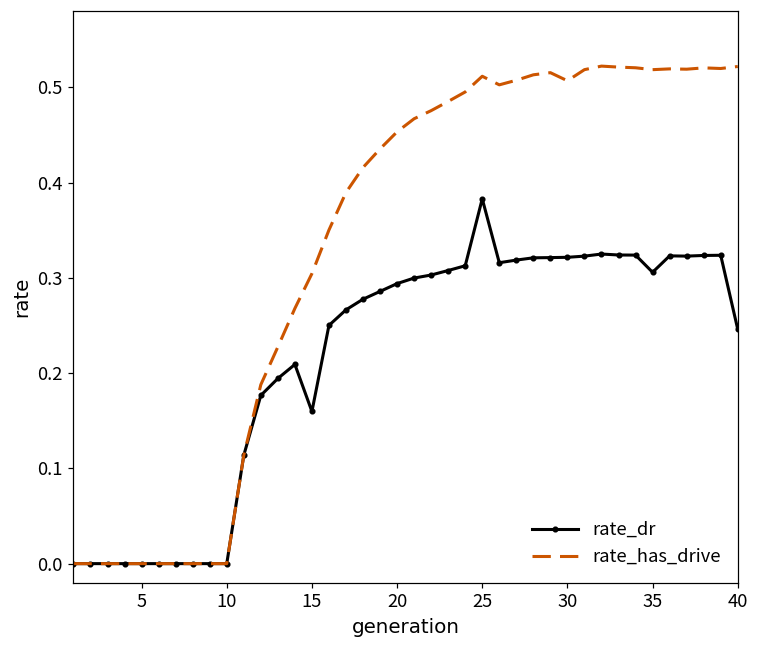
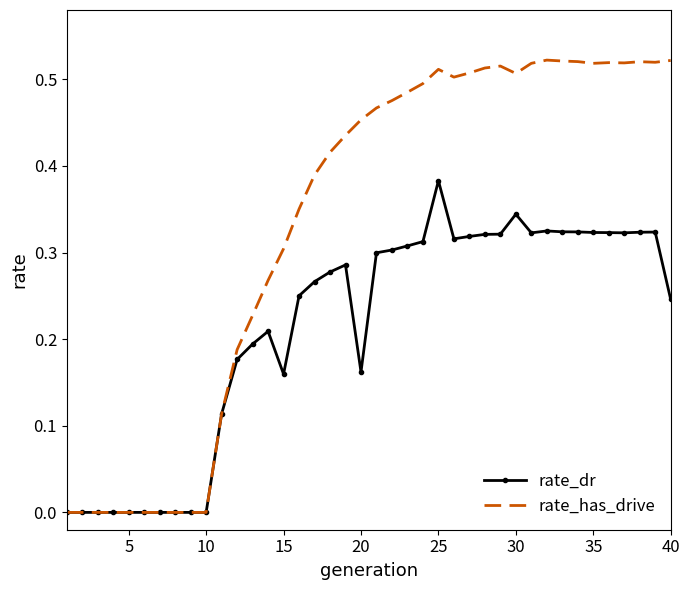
rate_dr, 20: 0.29 -> 0.16
rate_dr, 30: 0.32 -> 0.34
rate_dr, 35: 0.31 -> 0.32
